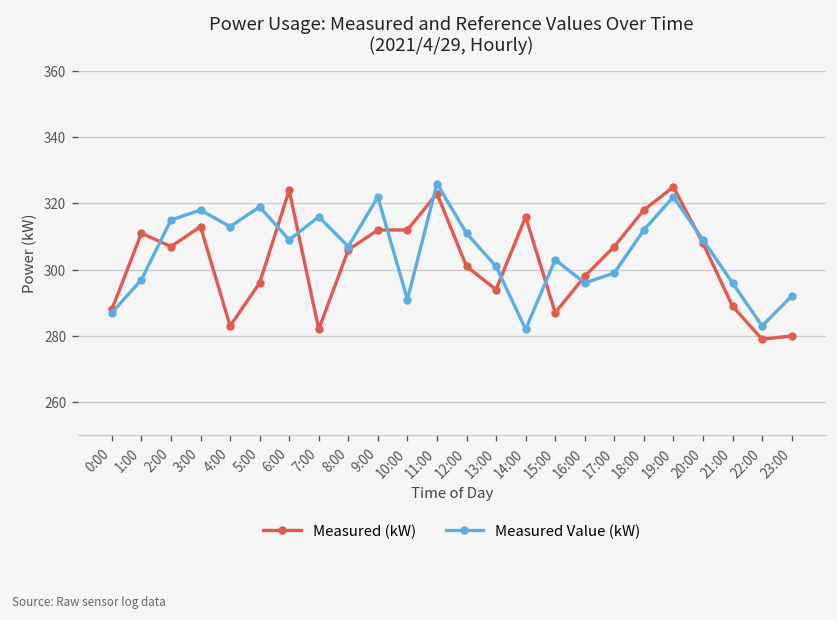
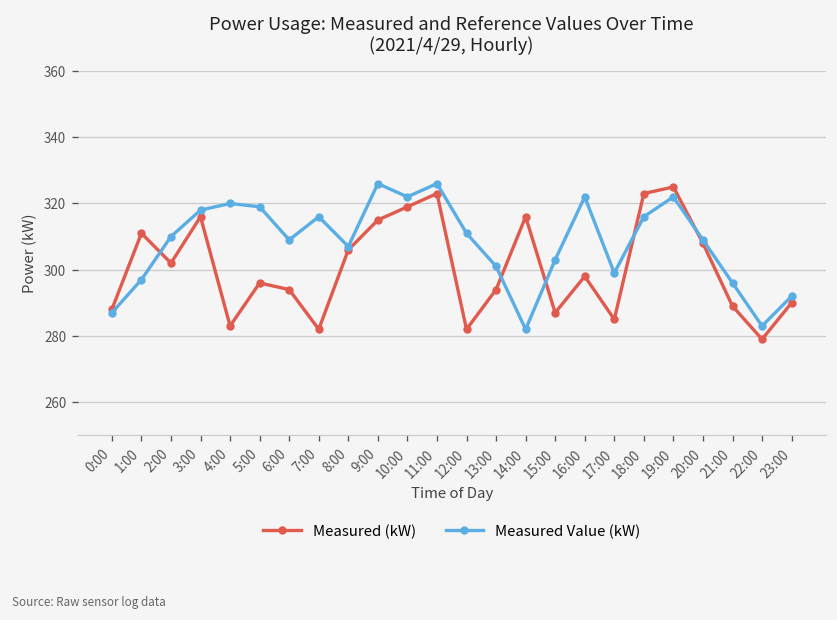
Measured (kW), 2:00: 307 -> 302
Measured Value (kW), 2:00: 315 -> 310
Measured (kW), 3:00: 313 -> 316
Measured Value (kW), 4:00: 313 -> 320
Measured (kW), 6:00: 324 -> 294
Measured (kW), 9:00: 312 -> 315
Measured Value (kW), 9:00: 322 -> 326
Measured (kW), 10:00: 312 -> 319
Measured Value (kW), 10:00: 291 -> 322
Measured (kW), 12:00: 301 -> 282
Measured Value (kW), 16:00: 296 -> 322
Measured (kW), 17:00: 307 -> 285
Measured (kW), 18:00: 318 -> 323
Measured Value (kW), 18:00: 312 -> 316
Measured (kW), 23:00: 280 -> 290
